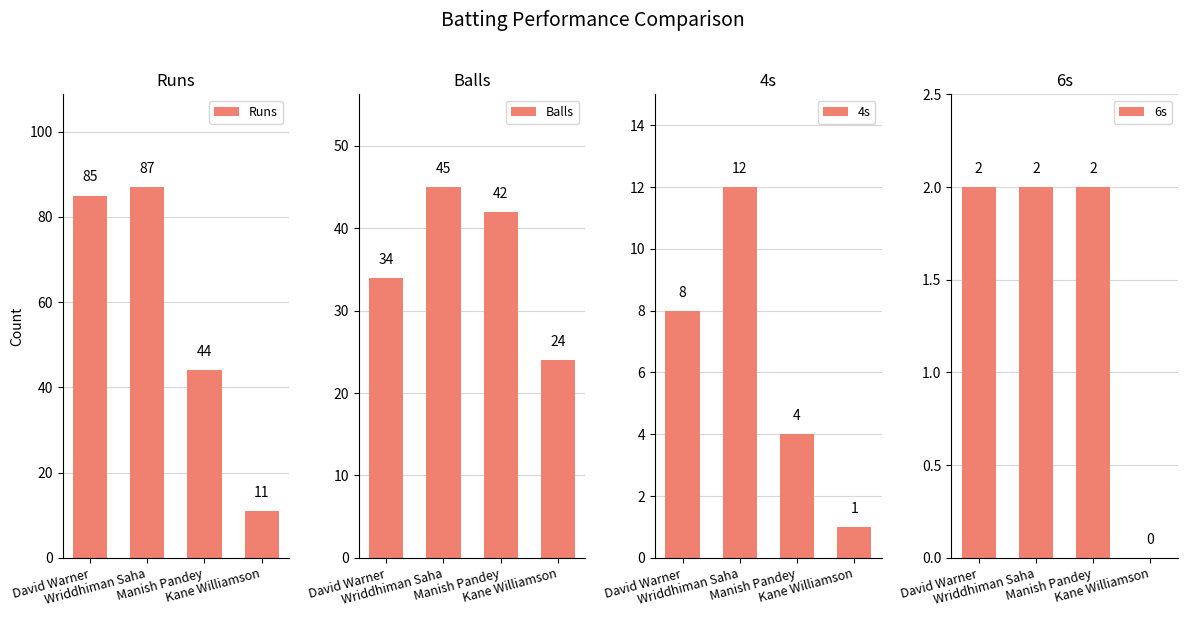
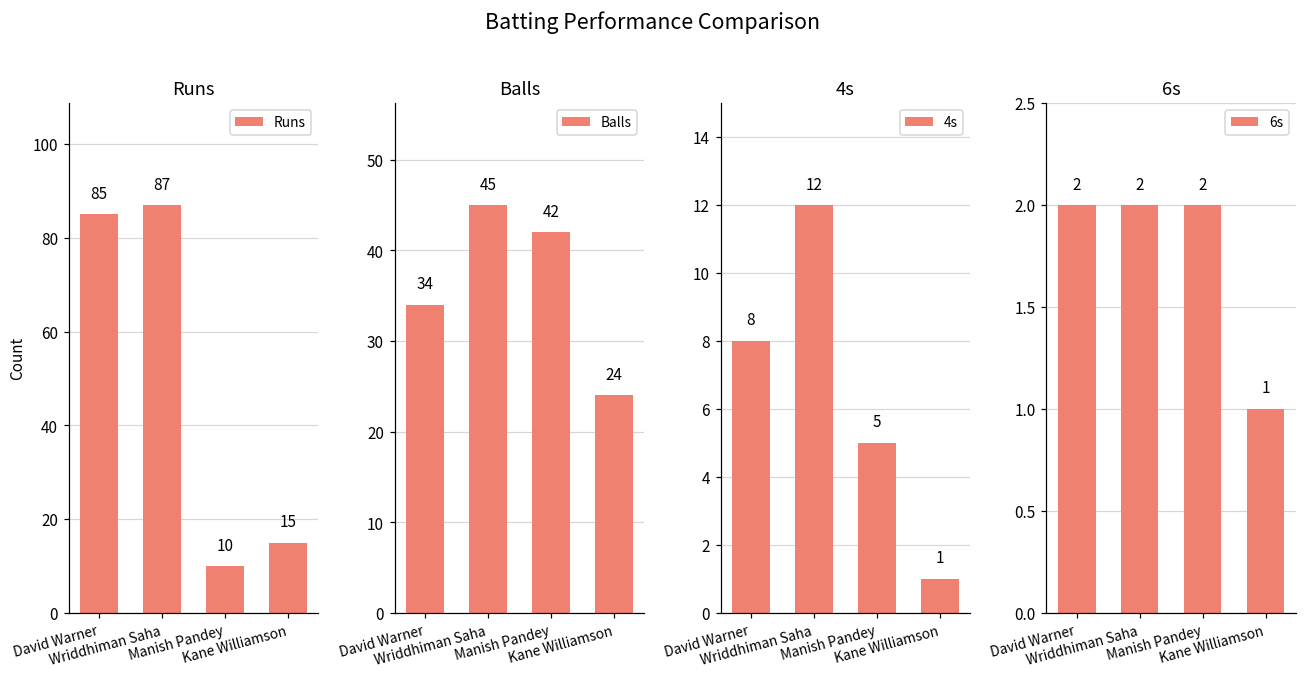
Runs, Manish Pandey: 44 -> 10
Runs, Kane Williamson: 11 -> 15
4s, Manish Pandey: 4 -> 5
6s, Kane Williamson: 0 -> 1
